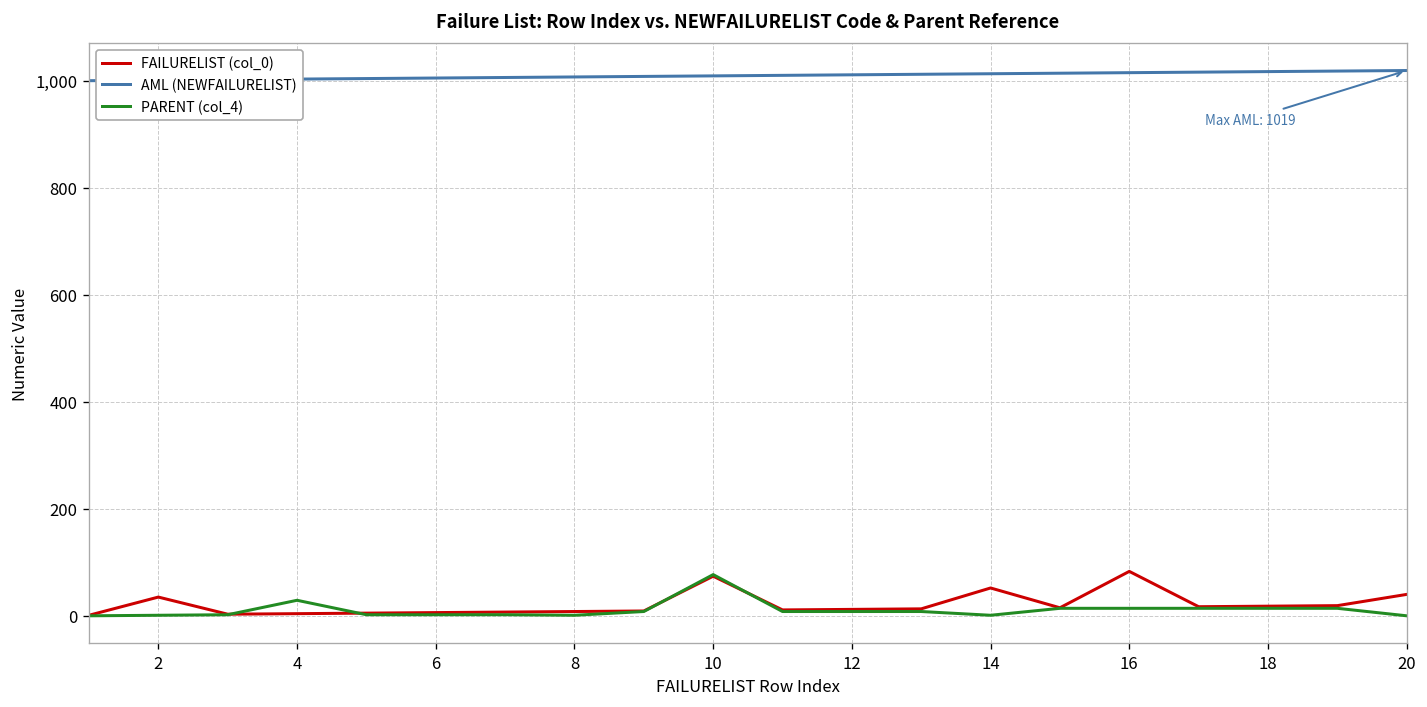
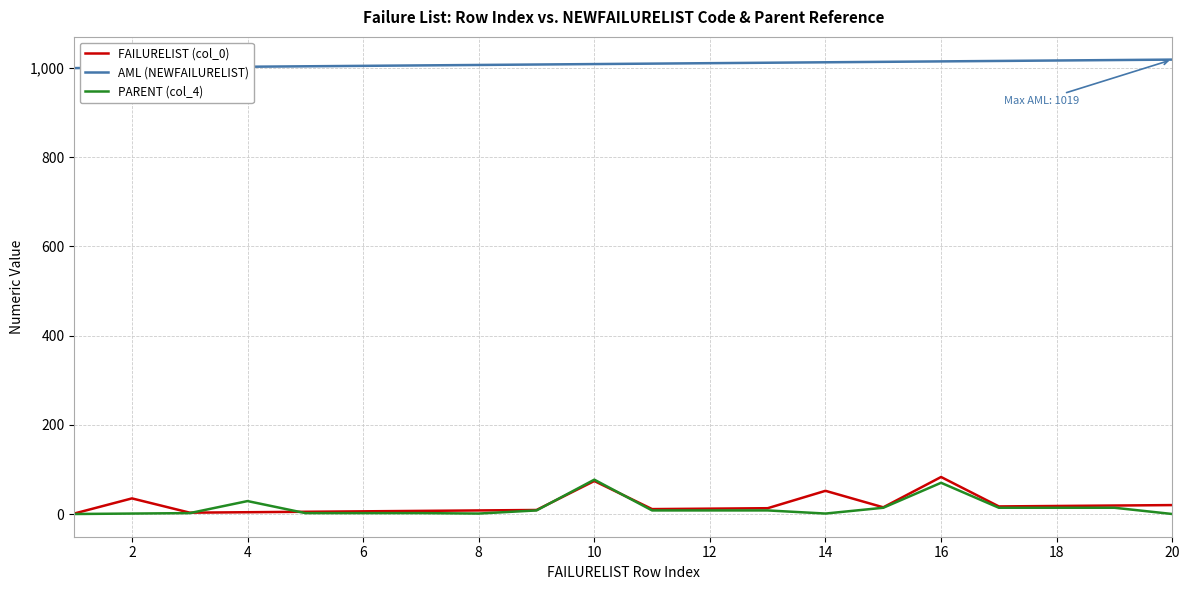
PARENT (col_4), 16: 10 -> 70
FAILURELIST (col_0), 20: 40 -> 20
